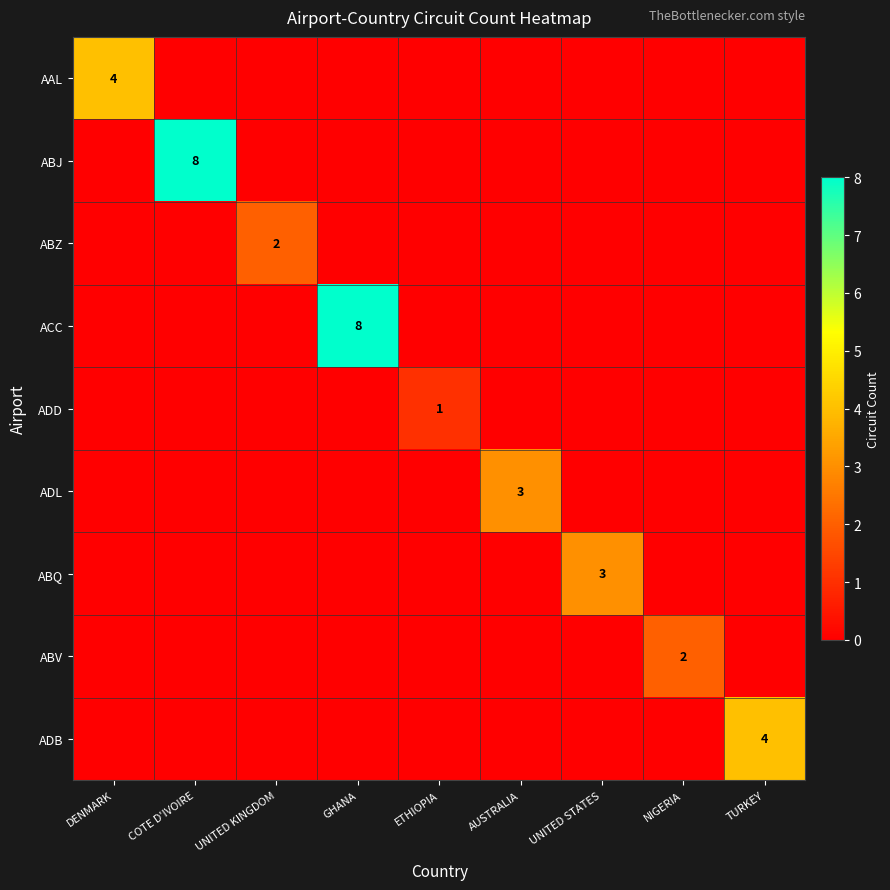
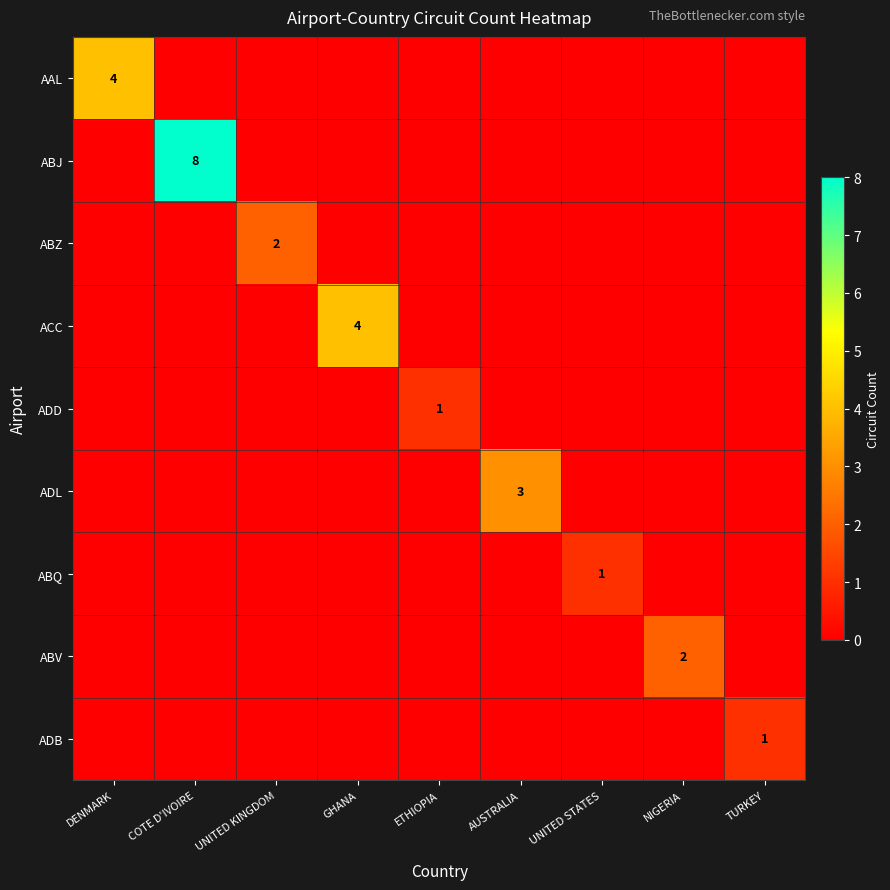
ACC, GHANA: 8 -> 4
ABQ, UNITED STATES: 3 -> 1
ADB, TURKEY: 4 -> 1
